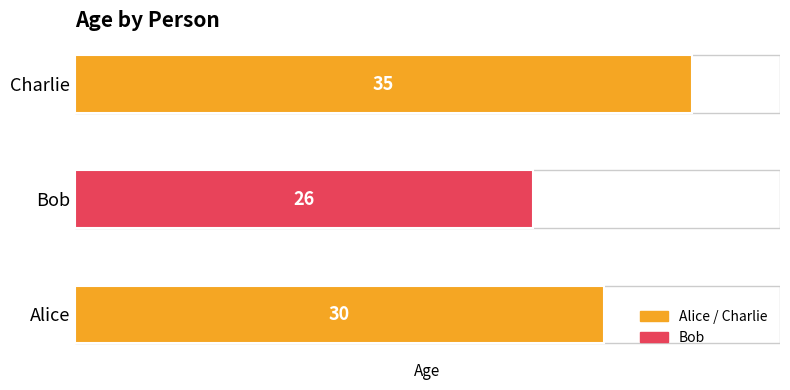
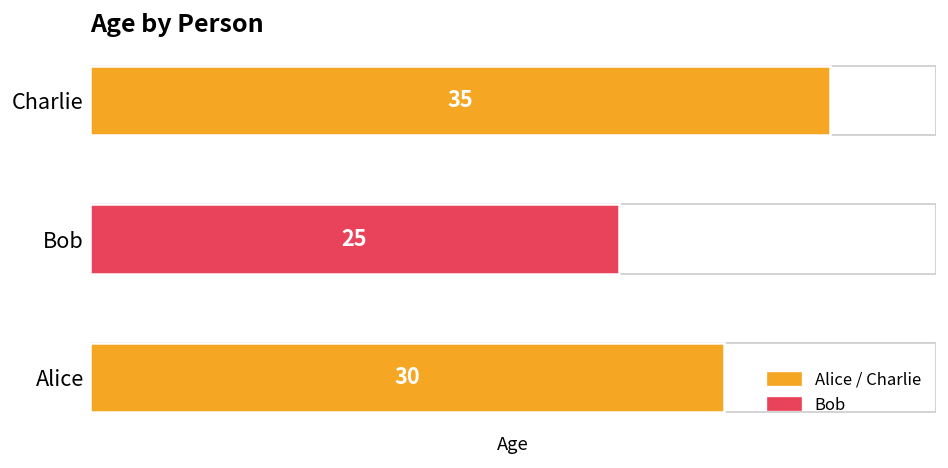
Bob: 26 -> 25
